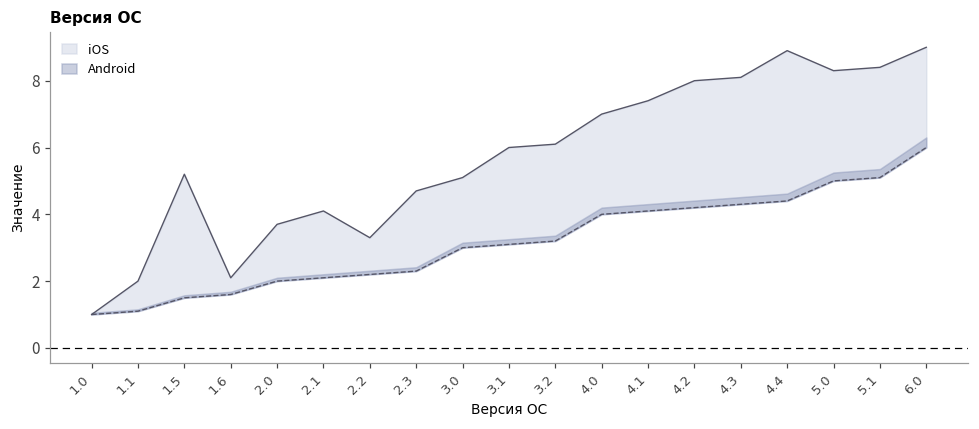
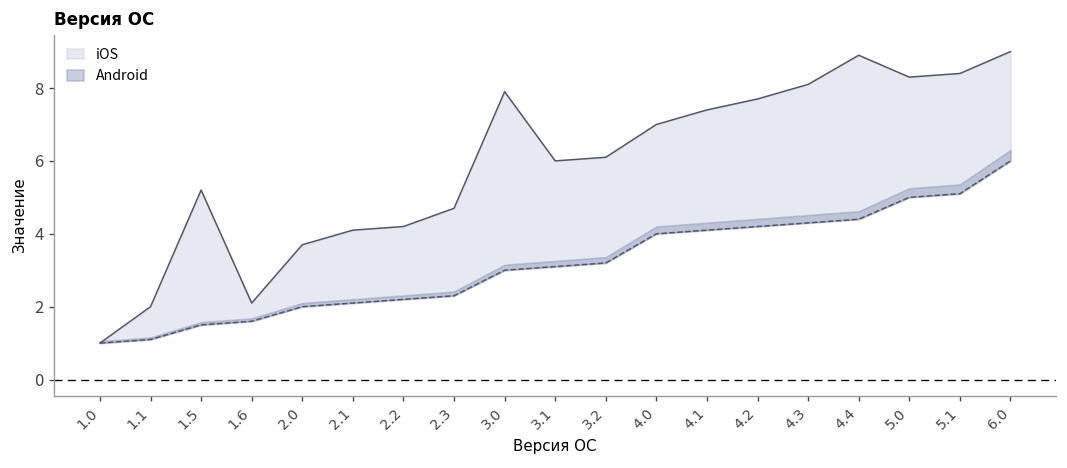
iOS, 2.2: 3.3 -> 4.2
iOS, 3.0: 5.1 -> 7.9
iOS, 4.2: 8.0 -> 7.7
